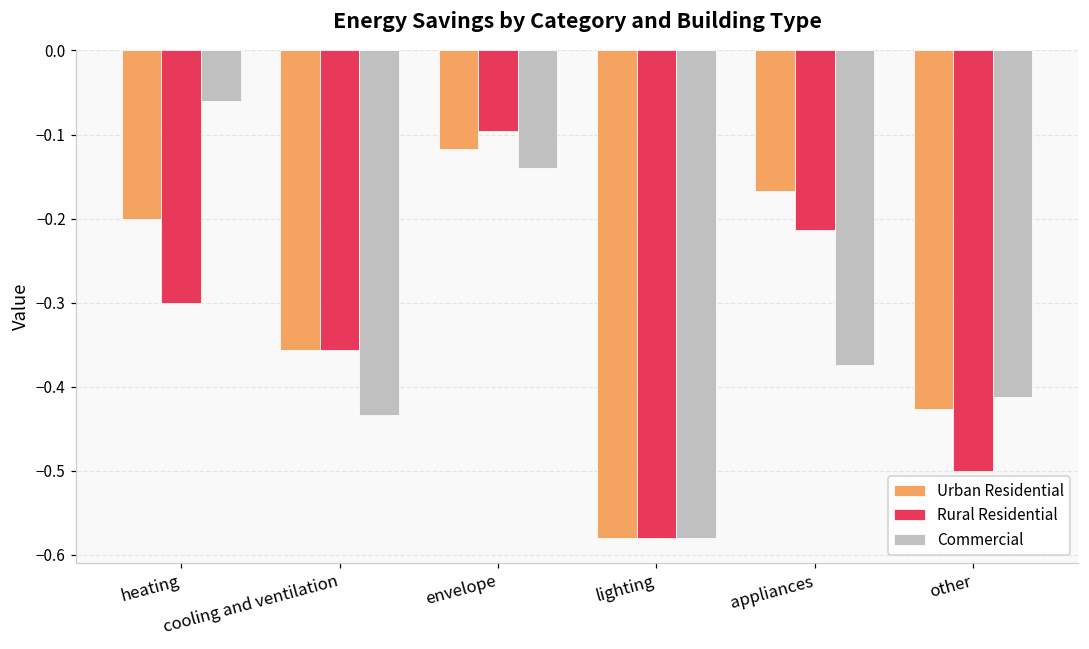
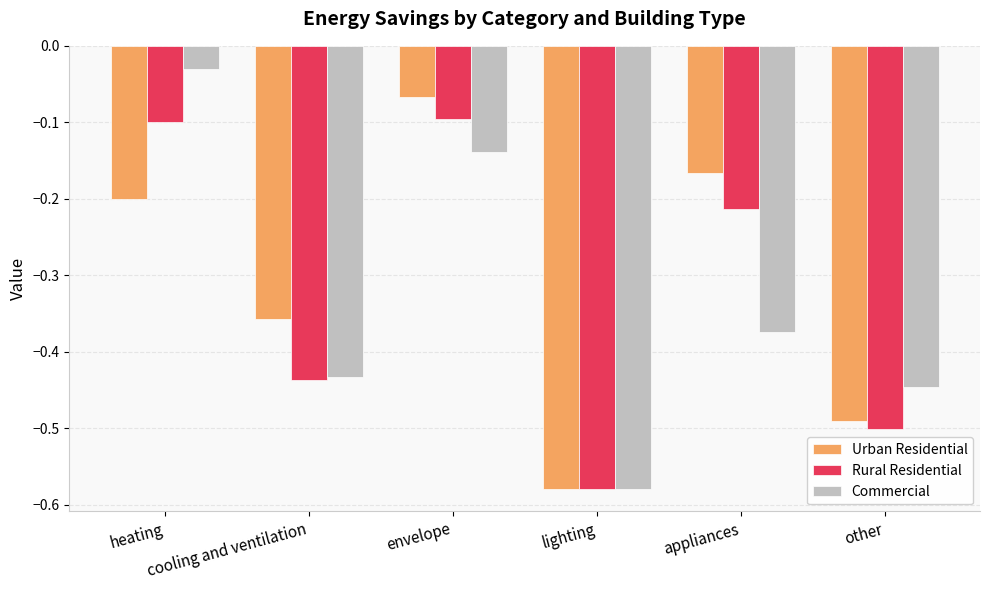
Rural Residential, heating: -0.3 -> -0.1
Commercial, heating: -0.06 -> -0.03
Rural Residential, cooling and ventilation: -0.36 -> -0.44
Urban Residential, envelope: -0.12 -> -0.07
Urban Residential, other: -0.43 -> -0.49
Commercial, other: -0.41 -> -0.45
